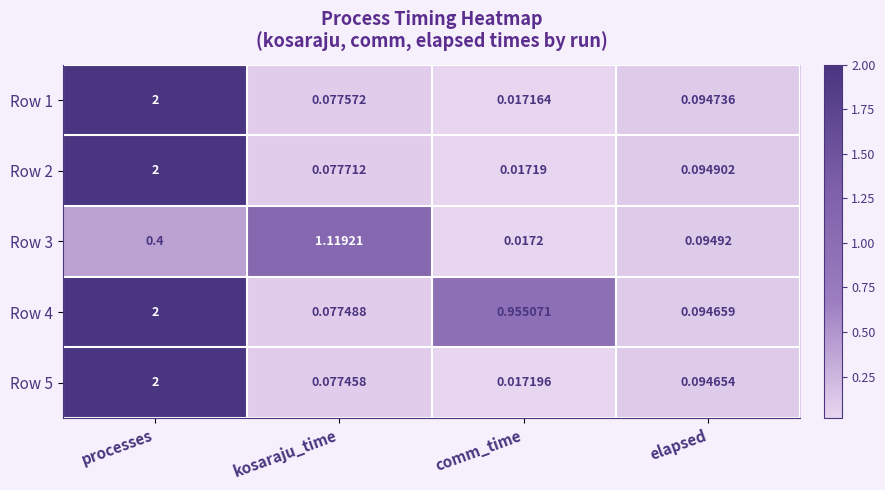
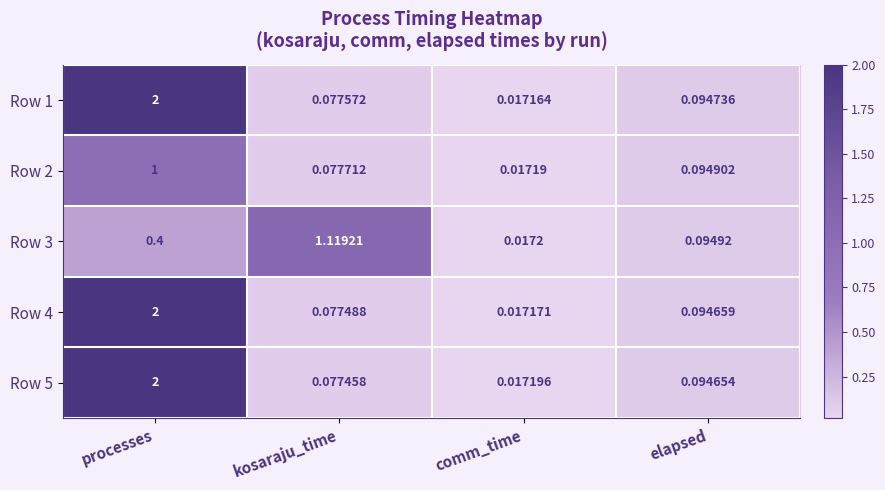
Row 2, processes: 2 -> 1
Row 4, comm_time: 0.955071 -> 0.017171
